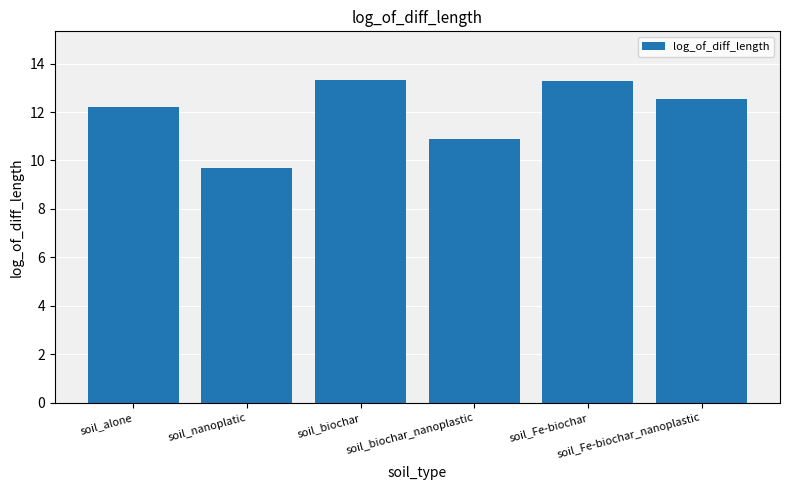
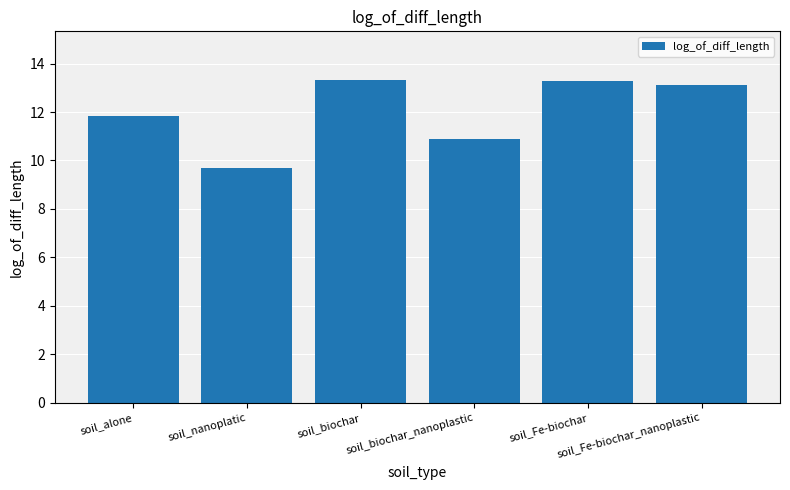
soil_alone: 12.2 -> 11.9
soil_Fe-biochar_nanoplastic: 12.5 -> 13.1
